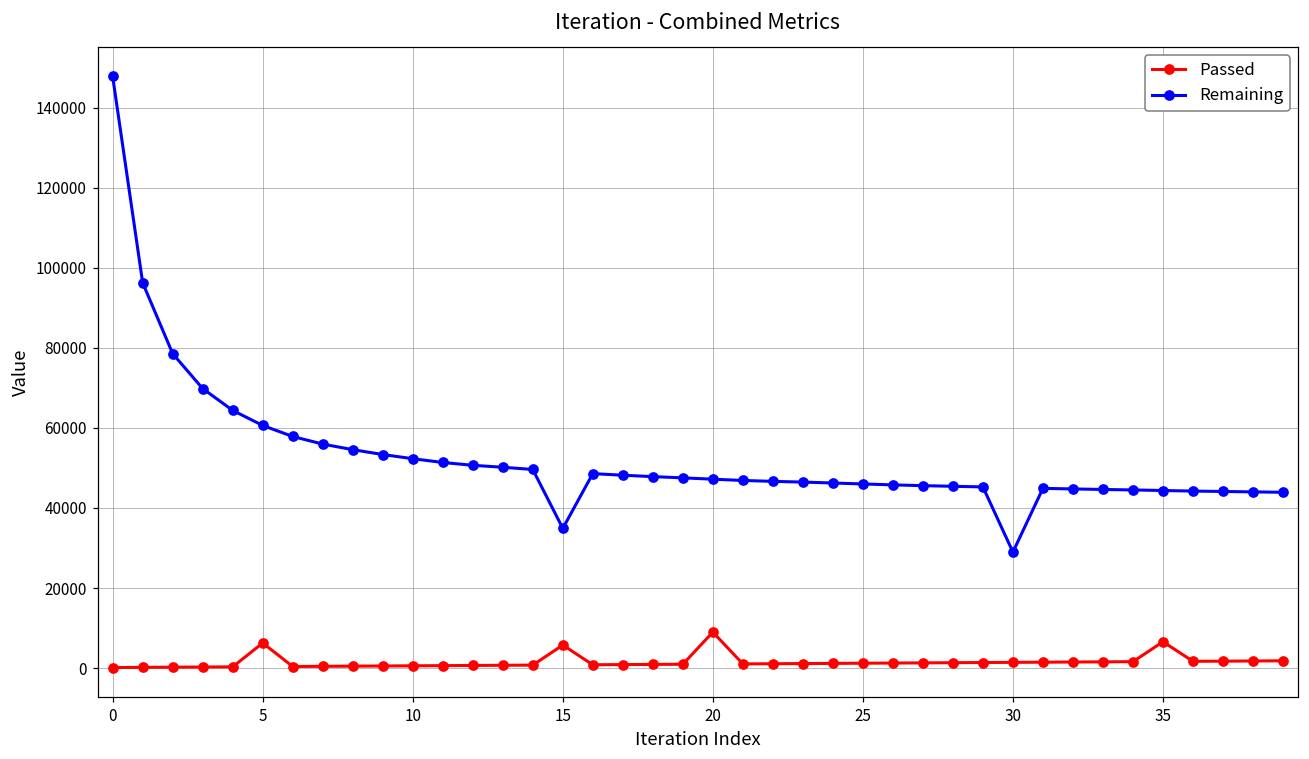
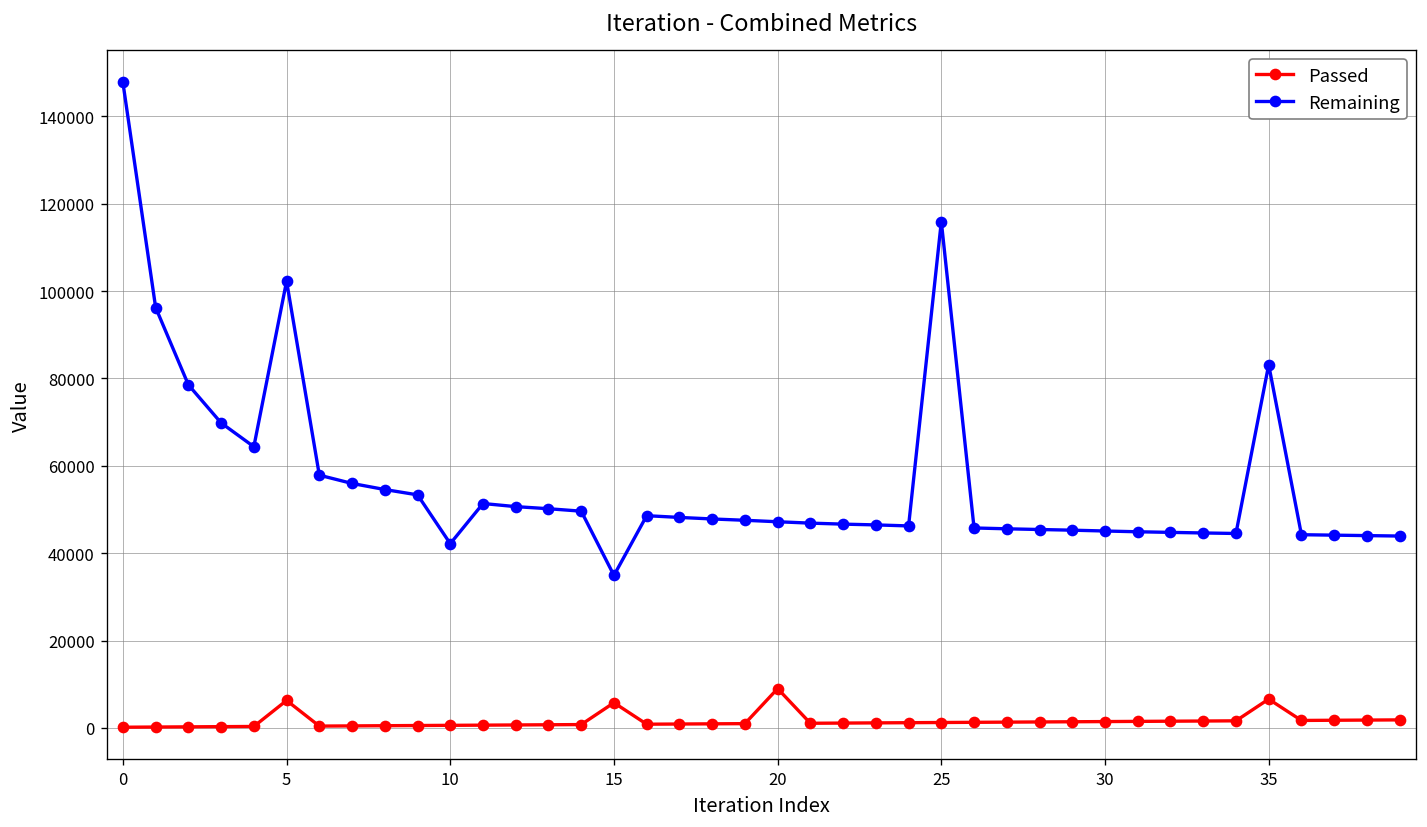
Remaining, 5: 61000 -> 102000
Remaining, 10: 52000 -> 42000
Remaining, 25: 46000 -> 116000
Remaining, 30: 29000 -> 45000
Remaining, 35: 44000 -> 83000
